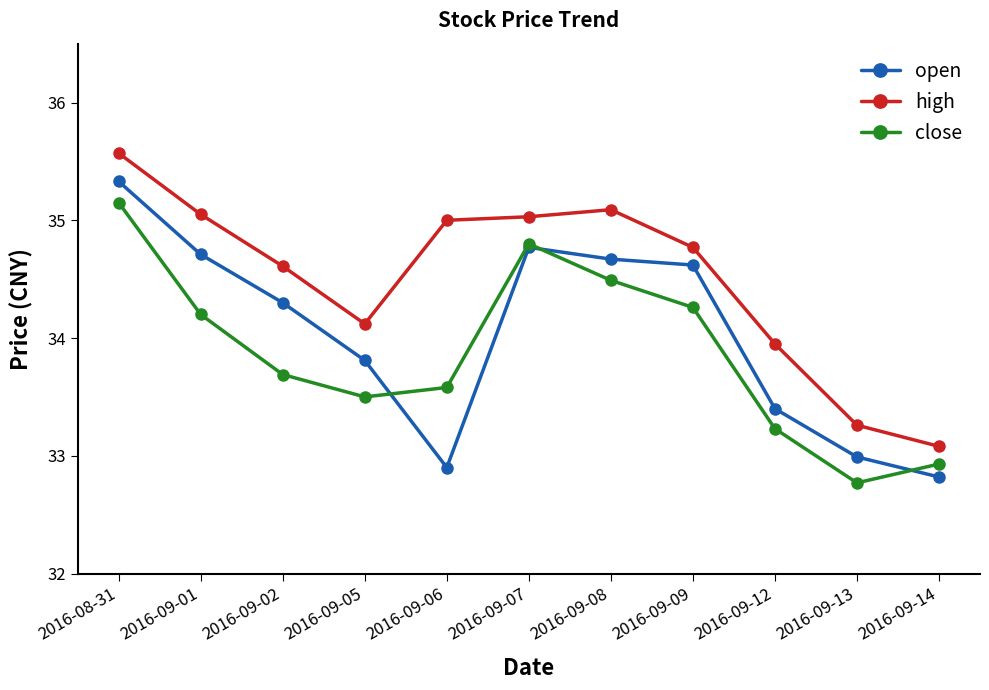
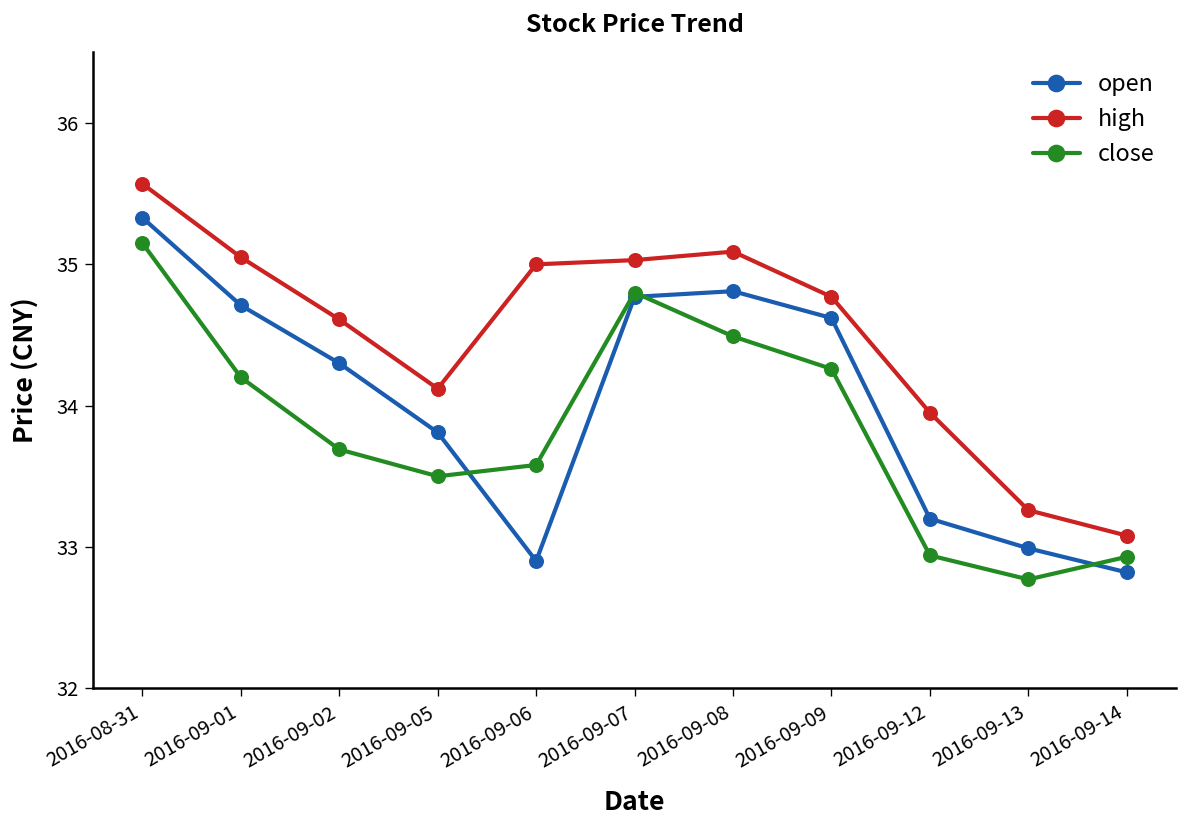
open, 2016-09-08: 34.67 -> 34.81
open, 2016-09-12: 33.4 -> 33.2
close, 2016-09-12: 33.23 -> 32.94
